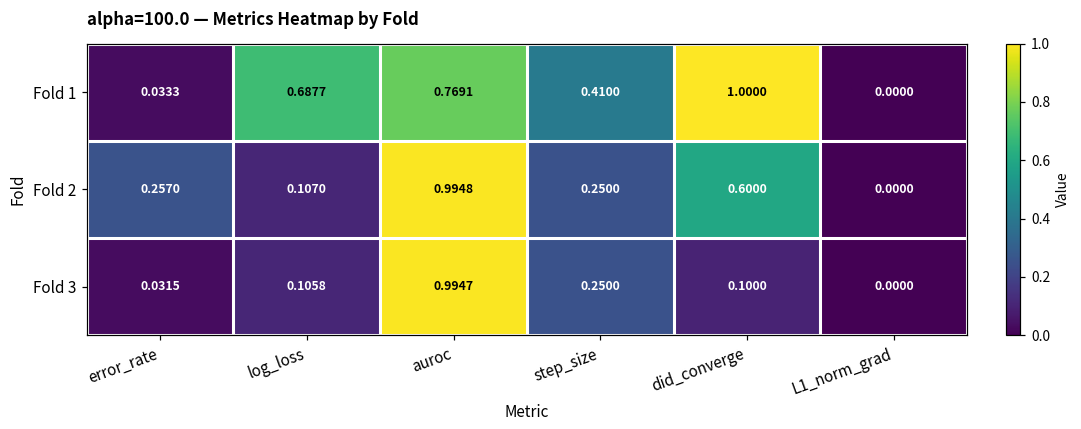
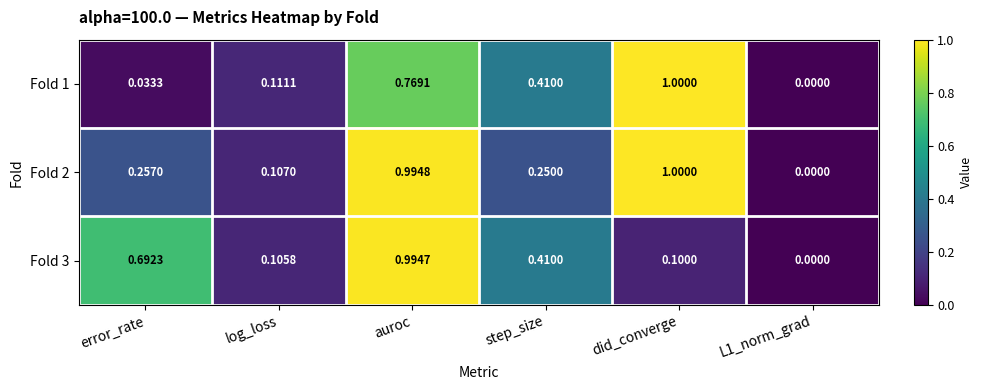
Fold 1, log_loss: 0.6877 -> 0.1111
Fold 2, did_converge: 0.6000 -> 1.0000
Fold 3, error_rate: 0.0315 -> 0.6923
Fold 3, step_size: 0.2500 -> 0.4100
